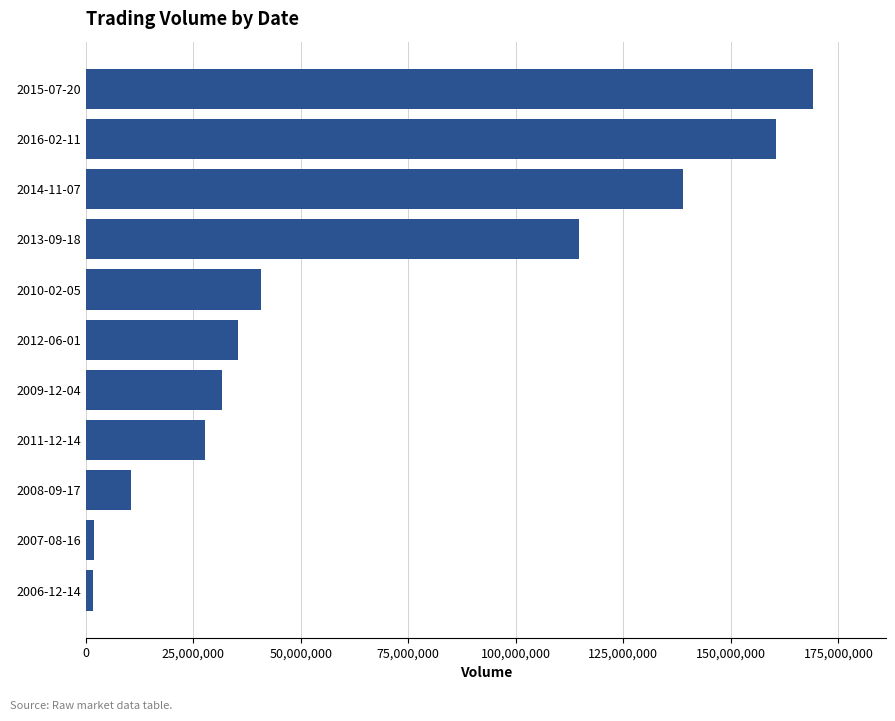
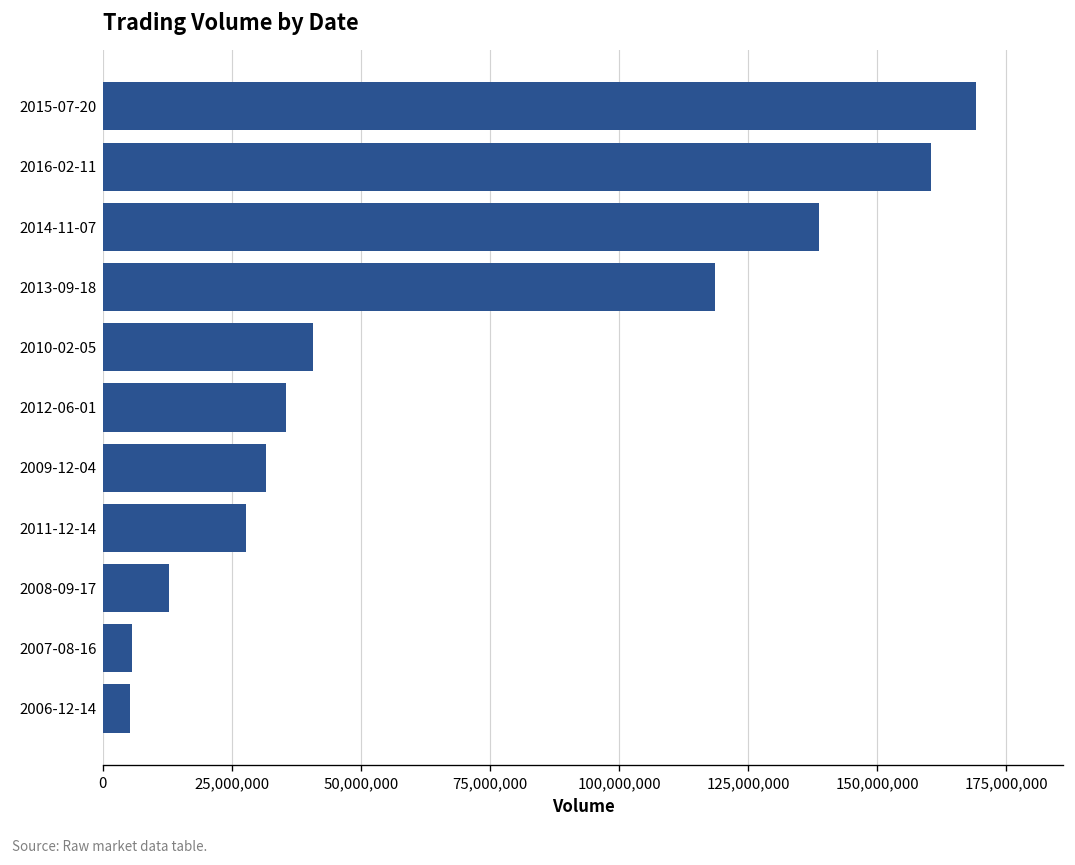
2013-09-18: 115,000,000 -> 119,000,000
2008-09-17: 11,000,000 -> 13,000,000
2007-08-16: 2,000,000 -> 6,000,000
2006-12-14: 2,000,000 -> 5,000,000
